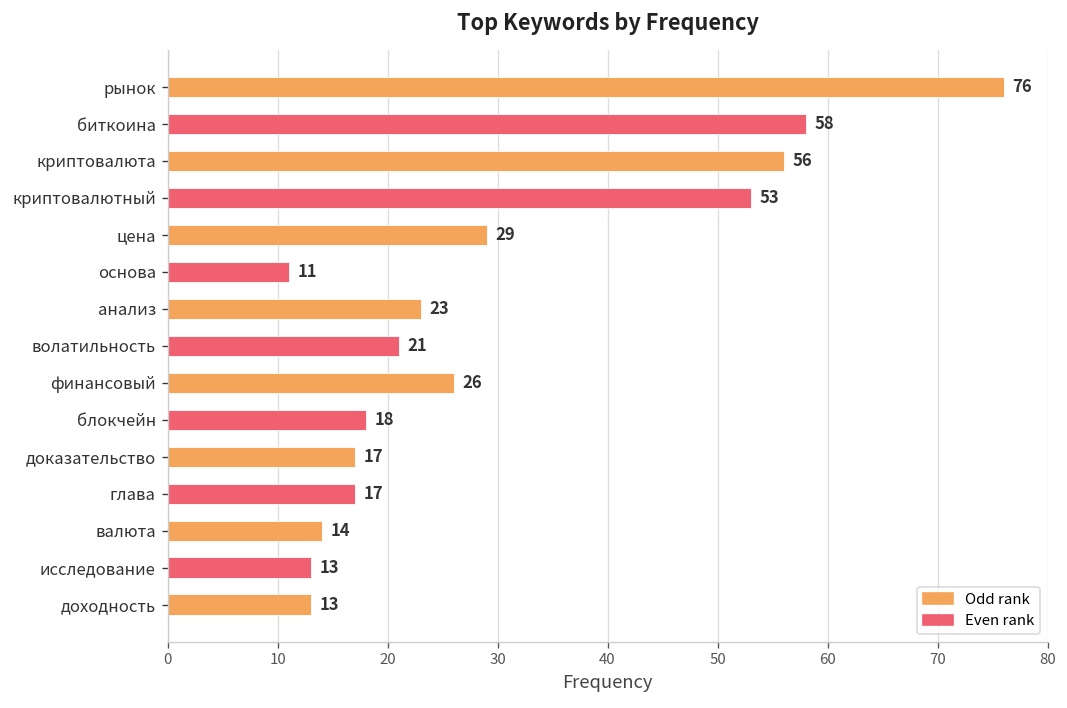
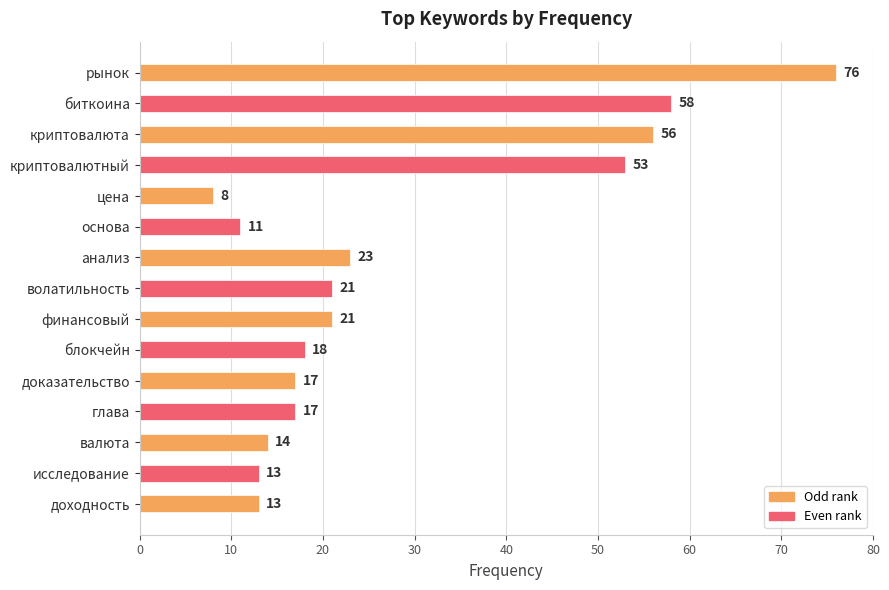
цена: 29 -> 8
финансовый: 26 -> 21
